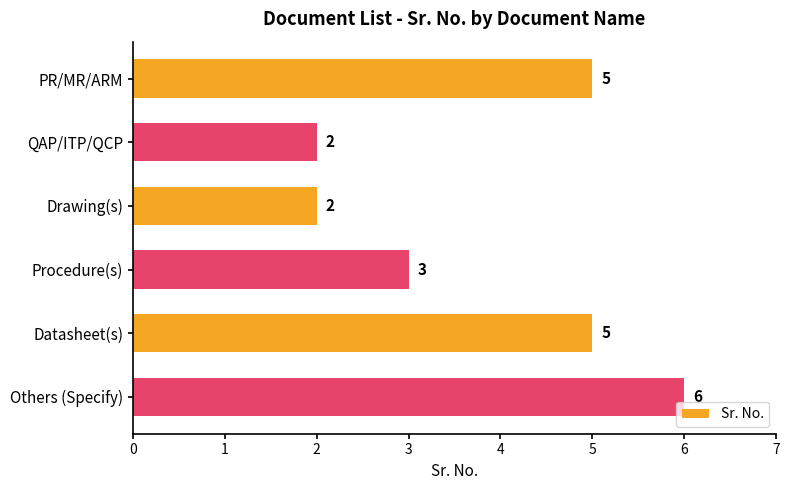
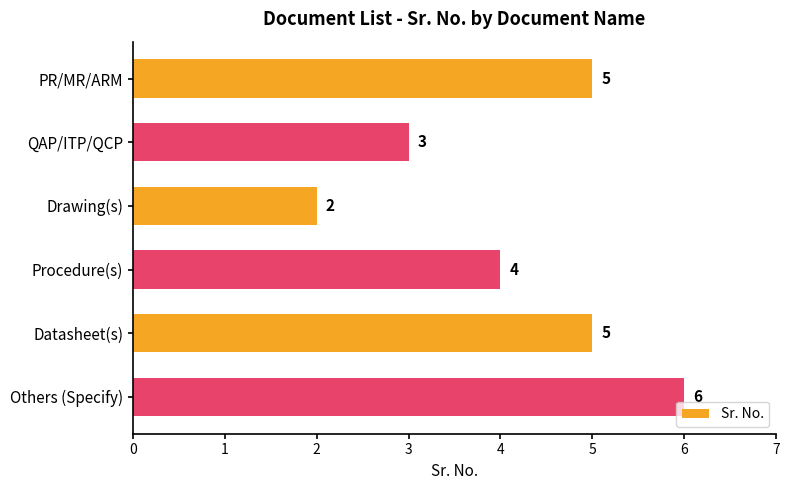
QAP/ITP/QCP: 2 -> 3
Procedure(s): 3 -> 4
